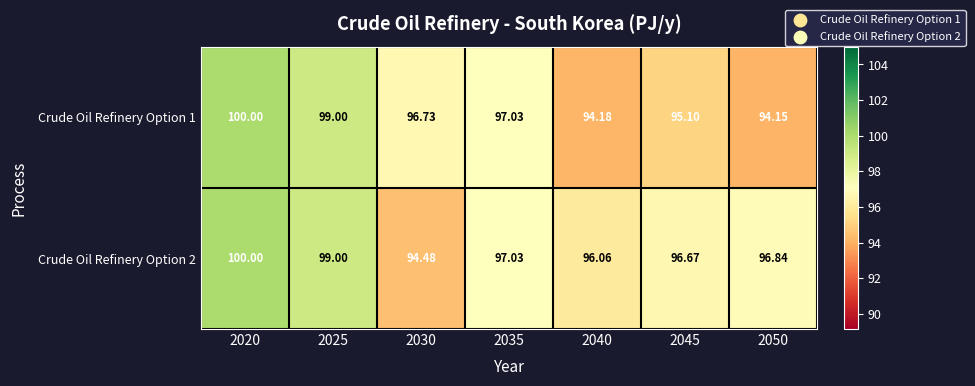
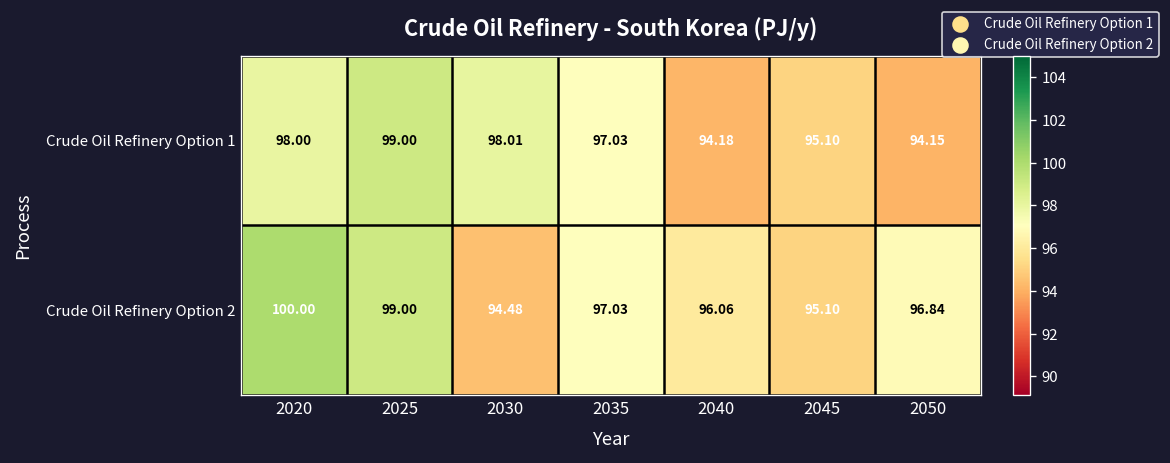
Crude Oil Refinery Option 1, 2020: 100.00 -> 98.00
Crude Oil Refinery Option 1, 2030: 96.73 -> 98.01
Crude Oil Refinery Option 2, 2045: 96.67 -> 95.10
